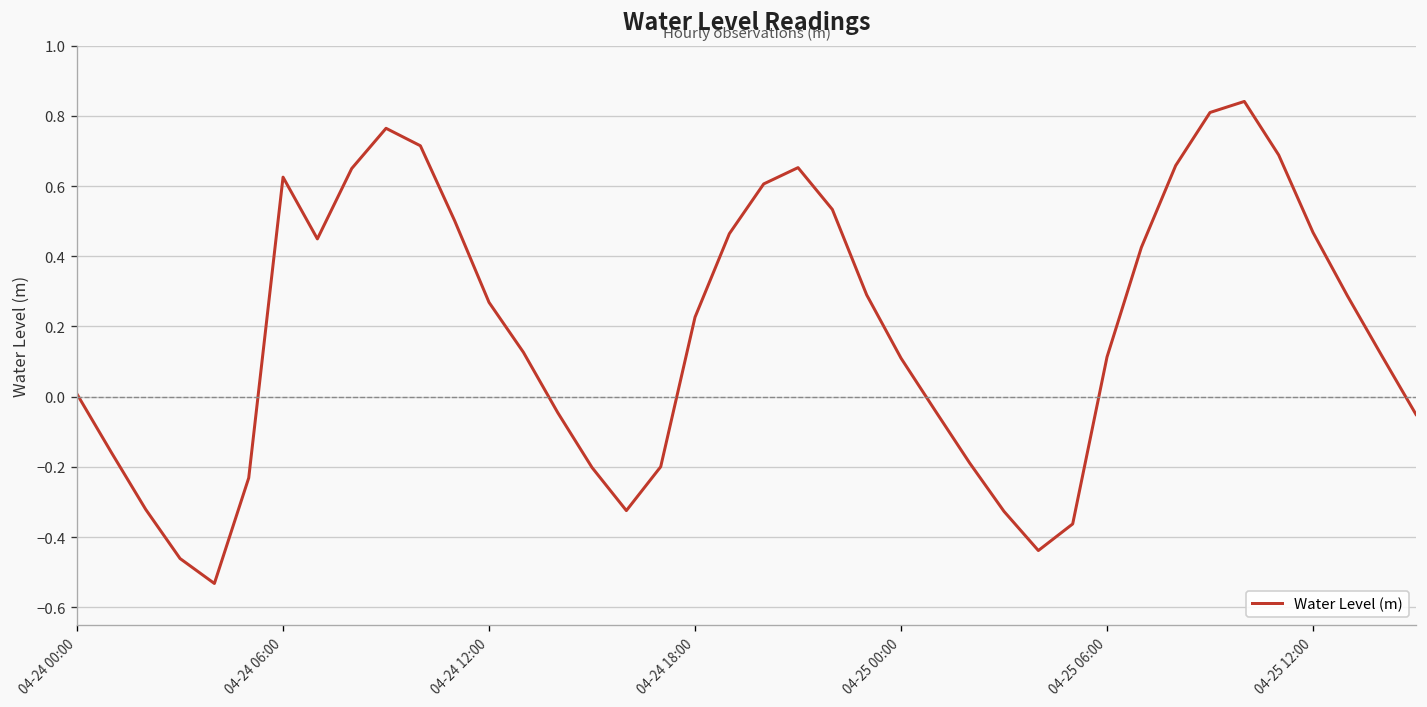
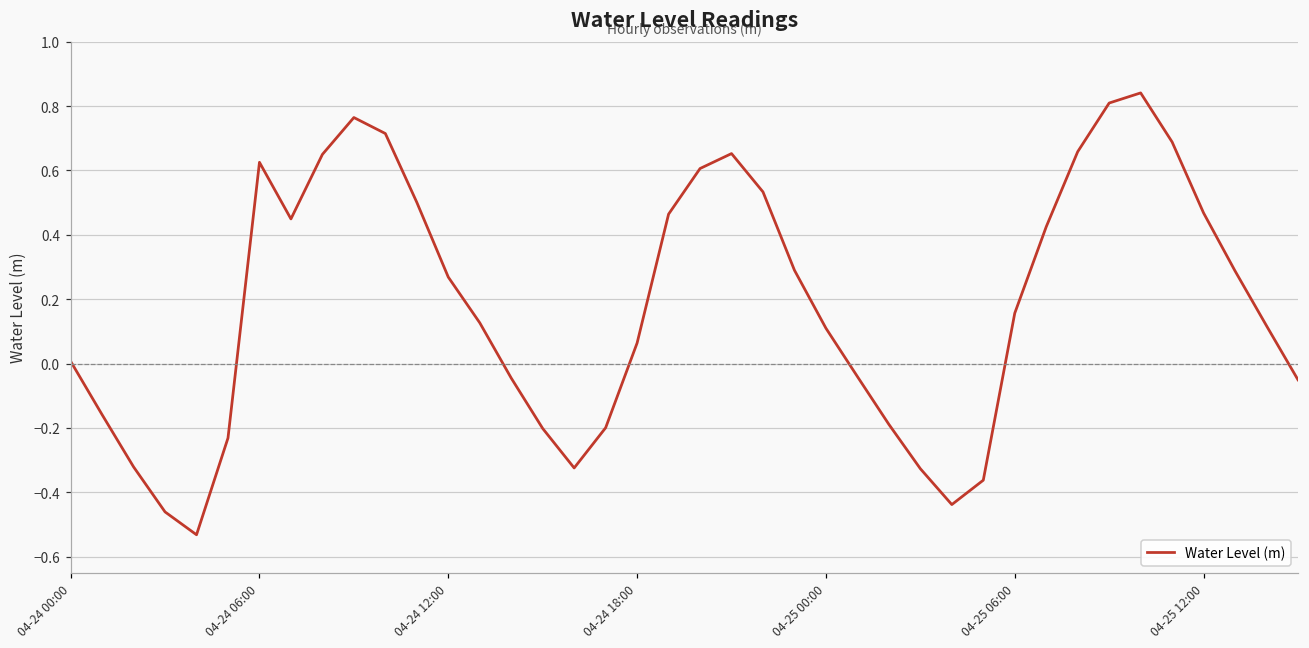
04-24 18:00: 0.23 -> 0.06
04-25 06:00: 0.11 -> 0.16
